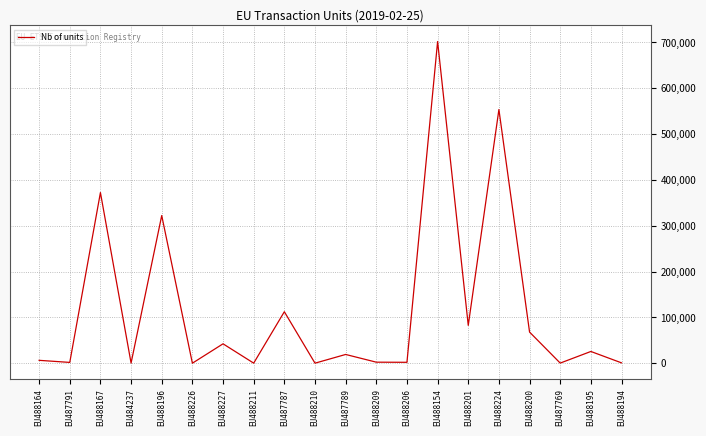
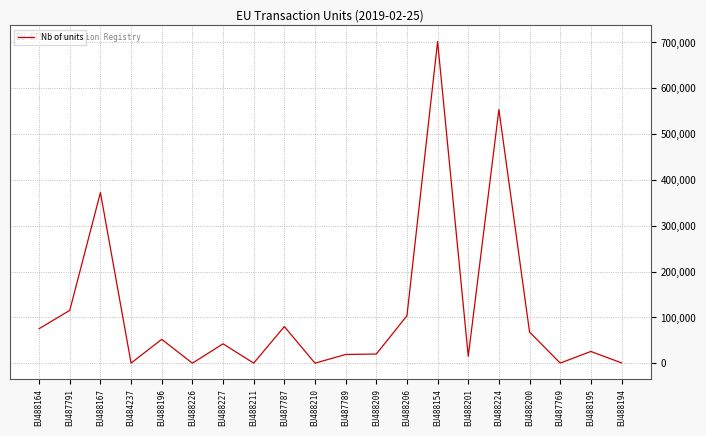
EU488164: 10,000 -> 80,000
EU487791: 0 -> 120,000
EU488196: 320,000 -> 50,000
EU487787: 110,000 -> 80,000
EU488209: 0 -> 20,000
EU488206: 0 -> 100,000
EU488201: 80,000 -> 20,000
